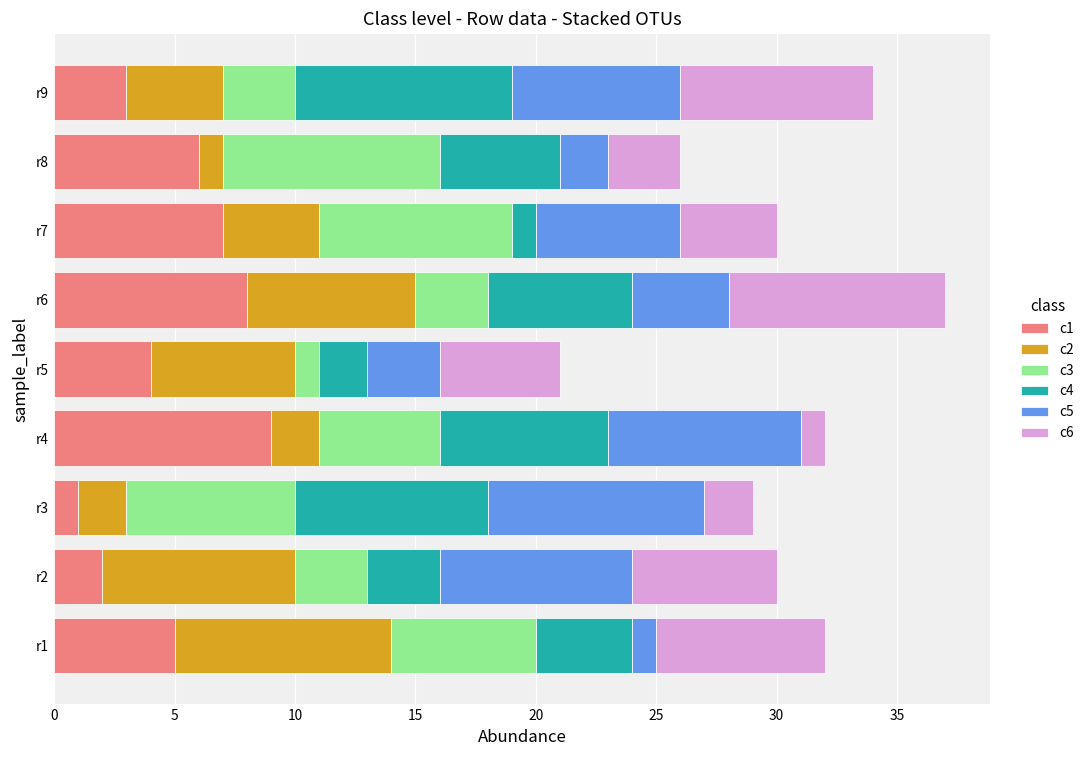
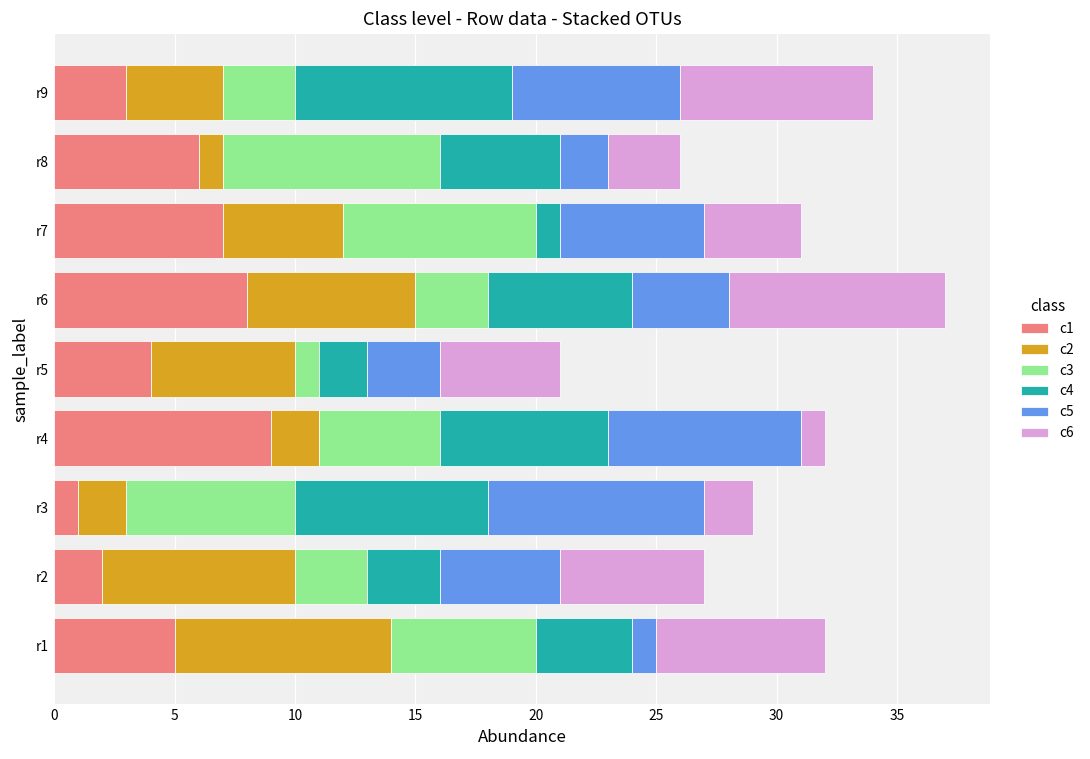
c2, r7: 4 -> 5
c5, r2: 8 -> 5
